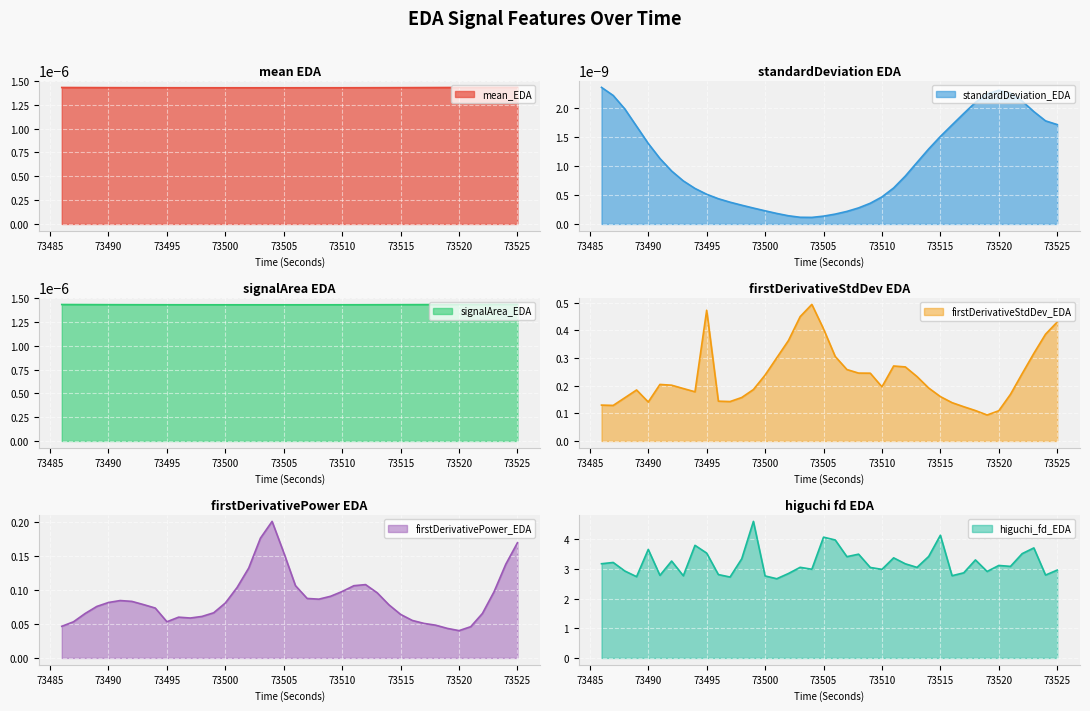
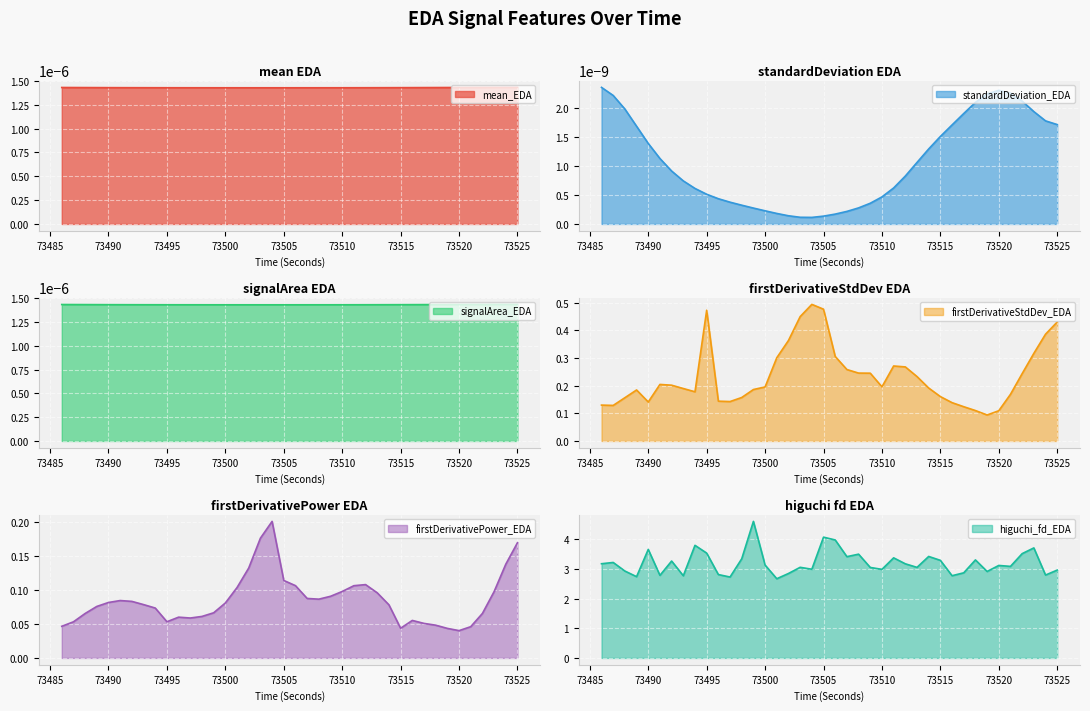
firstDerivativeStdDev EDA, 73500: 0.24 -> 0.20
firstDerivativeStdDev EDA, 73505: 0.41 -> 0.48
firstDerivativePower EDA, 73505: 0.16 -> 0.11
firstDerivativePower EDA, 73515: 0.06 -> 0.04
higuchi fd EDA, 73500: 2.8 -> 3.1
higuchi fd EDA, 73515: 4.1 -> 3.3
